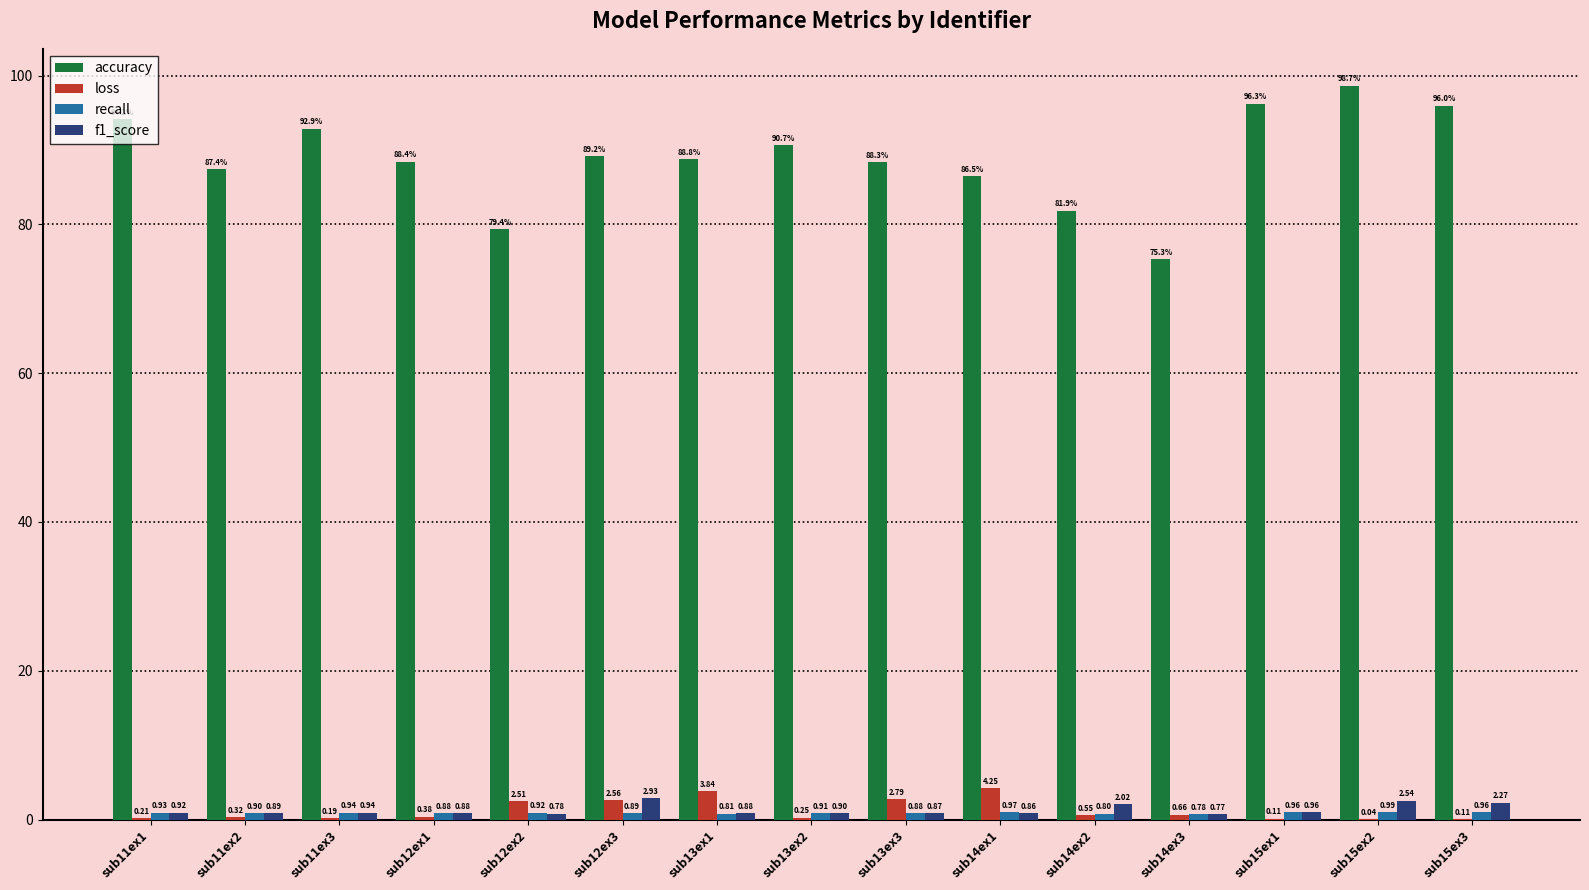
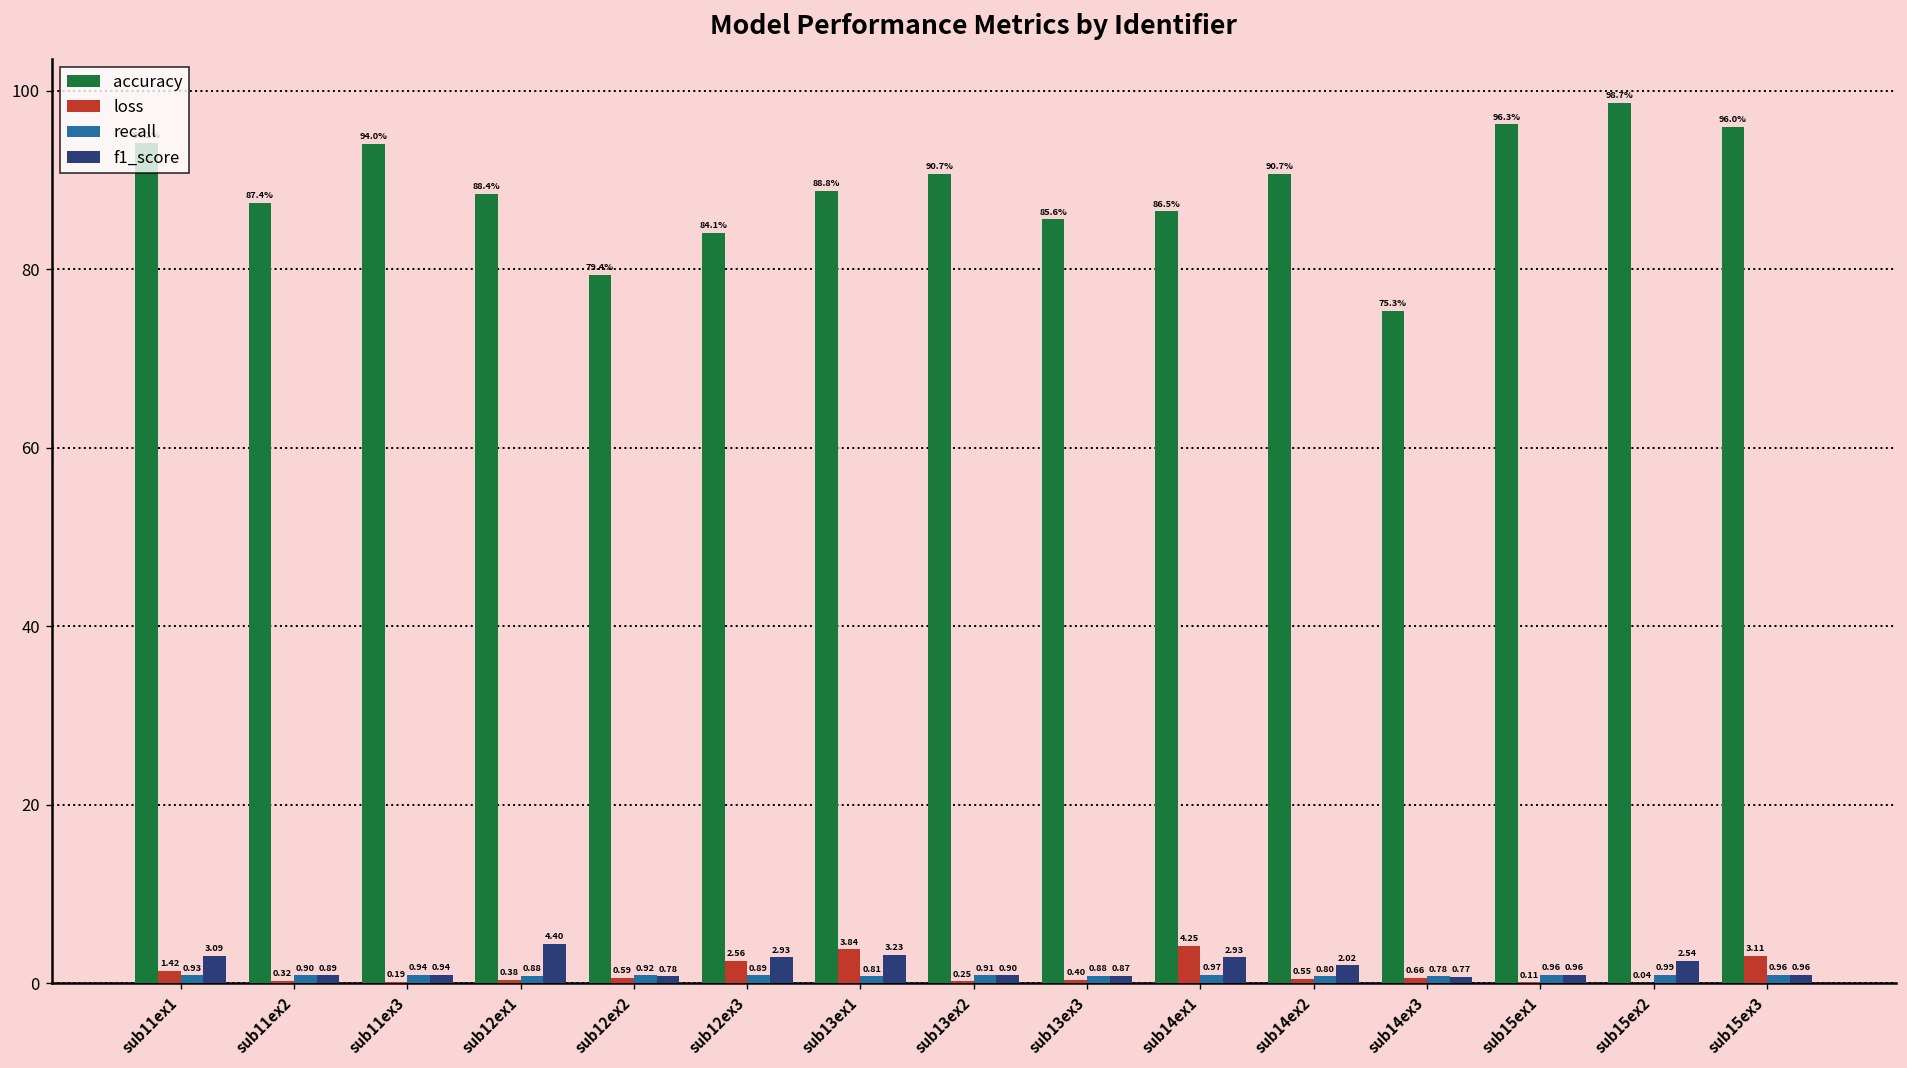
loss, sub11ex1: 0.21 -> 1.42
f1_score, sub11ex1: 0.92 -> 3.09
accuracy, sub11ex3: 92.9% -> 94.0%
f1_score, sub12ex1: 0.88 -> 4.40
loss, sub12ex2: 2.51 -> 0.59
accuracy, sub12ex3: 89.2% -> 84.1%
f1_score, sub13ex1: 0.88 -> 3.23
accuracy, sub13ex3: 88.3% -> 85.6%
loss, sub13ex3: 2.79 -> 0.40
f1_score, sub14ex1: 0.86 -> 2.93
accuracy, sub14ex2: 81.9% -> 90.7%
loss, sub15ex3: 0.11 -> 3.11
f1_score, sub15ex3: 2.27 -> 0.96
